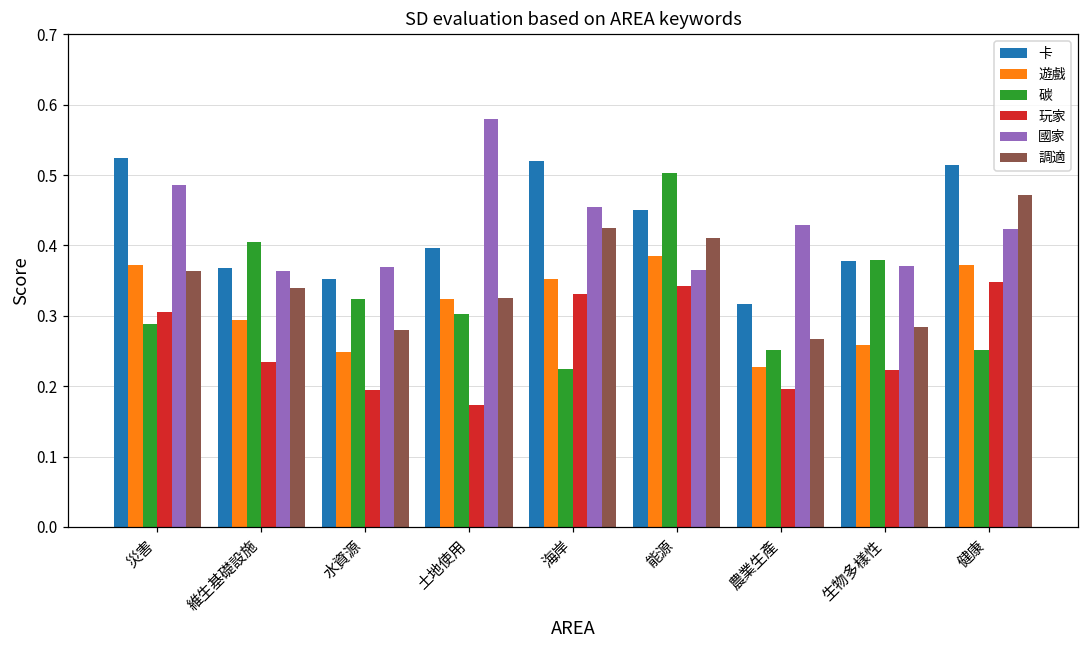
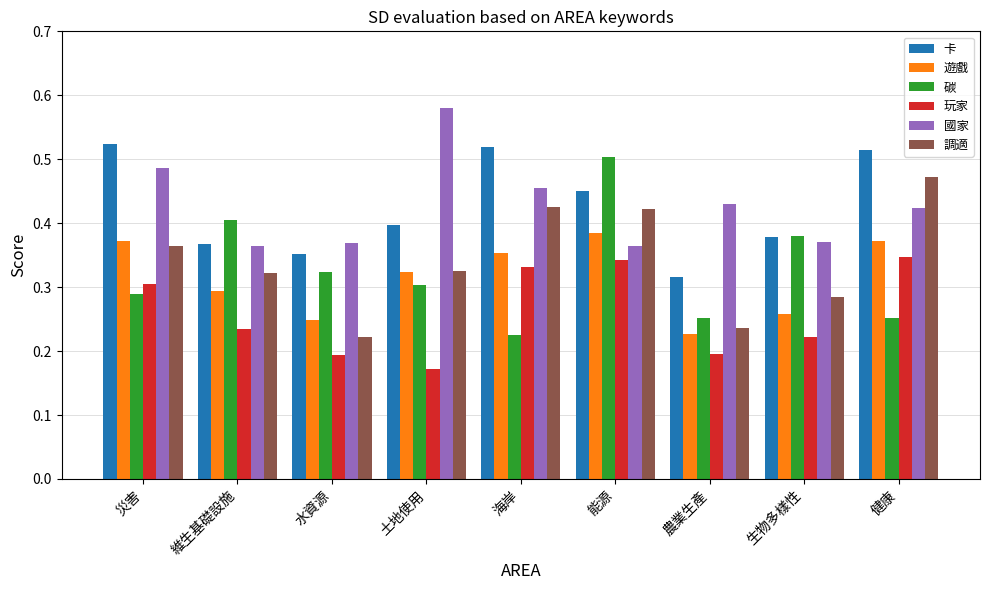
調適, 維生基礎設施: 0.34 -> 0.32
調適, 水資源: 0.28 -> 0.22
調適, 能源: 0.41 -> 0.42
調適, 農業生產: 0.27 -> 0.24
